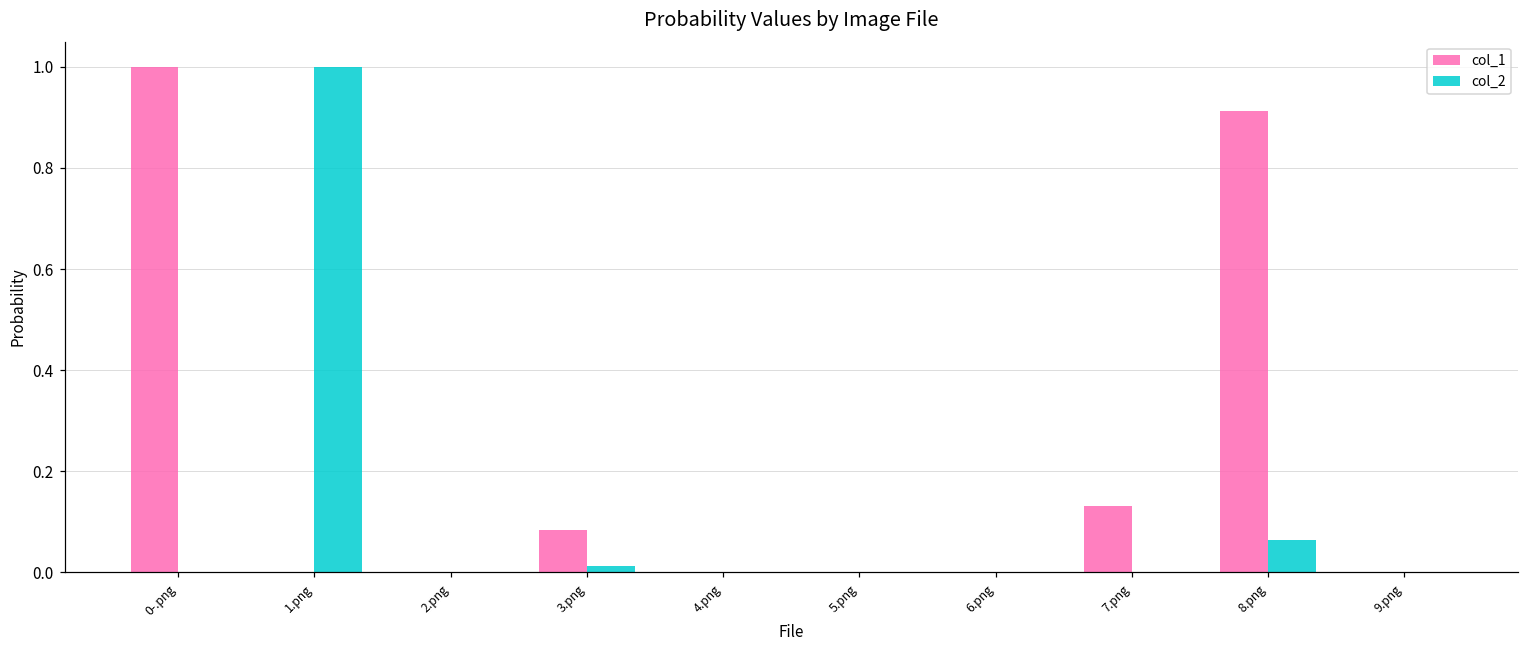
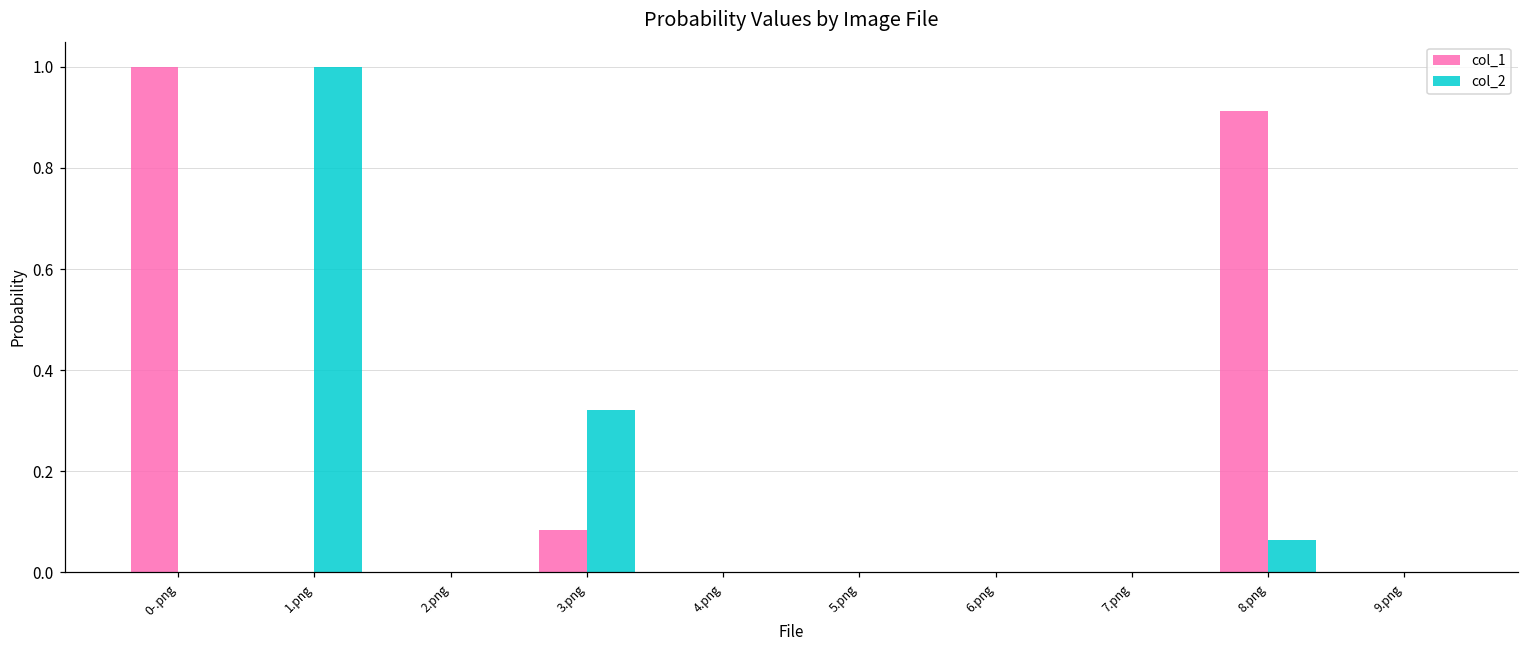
col_2, 3.png: 0.01 -> 0.32
col_1, 7.png: 0.13 -> 0.00
